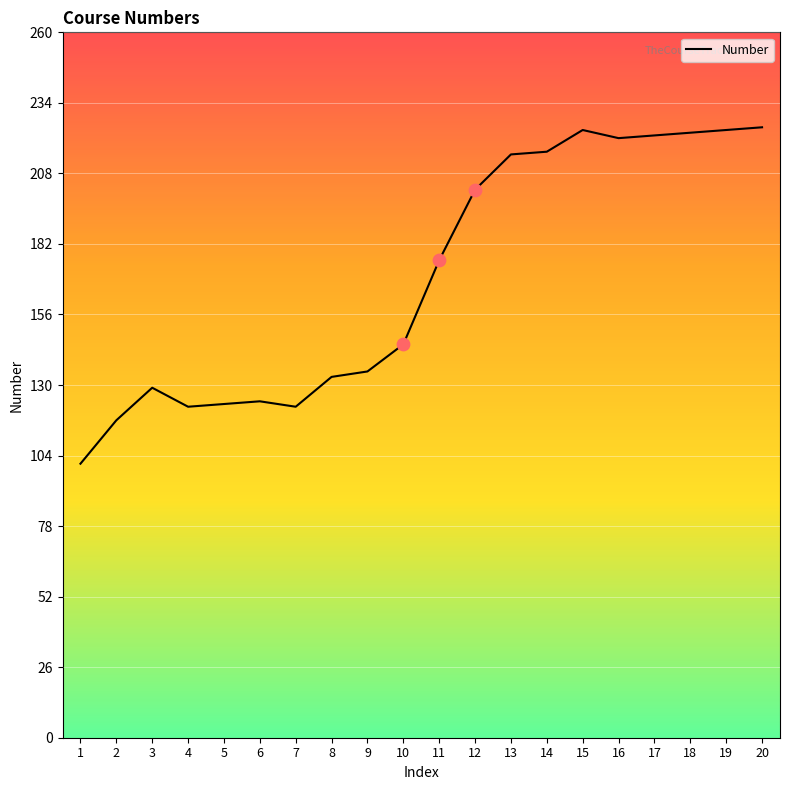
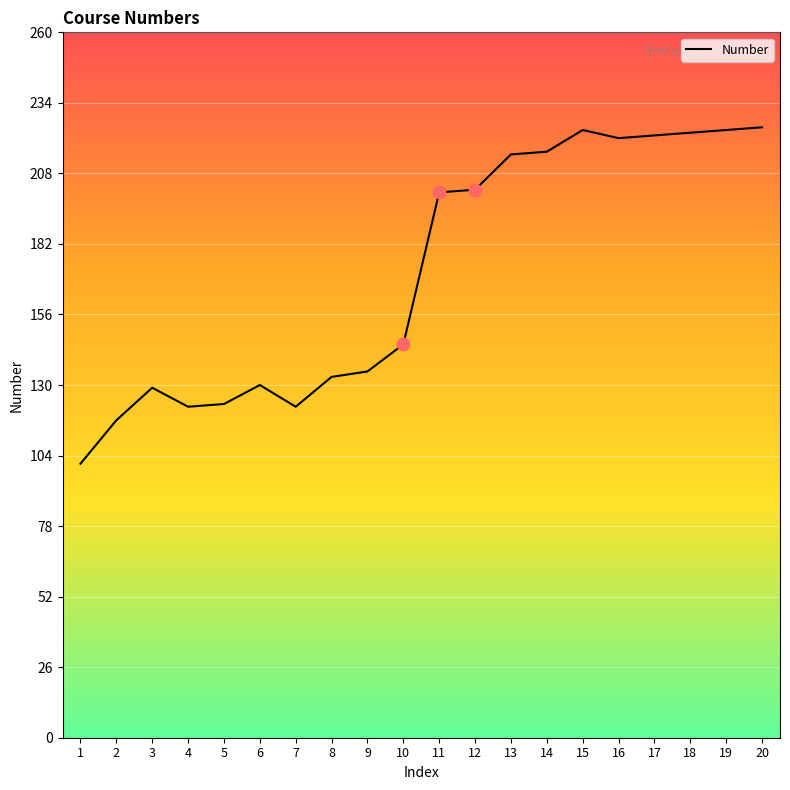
Number, 6: 124 -> 130
Number, 11: 176 -> 201
